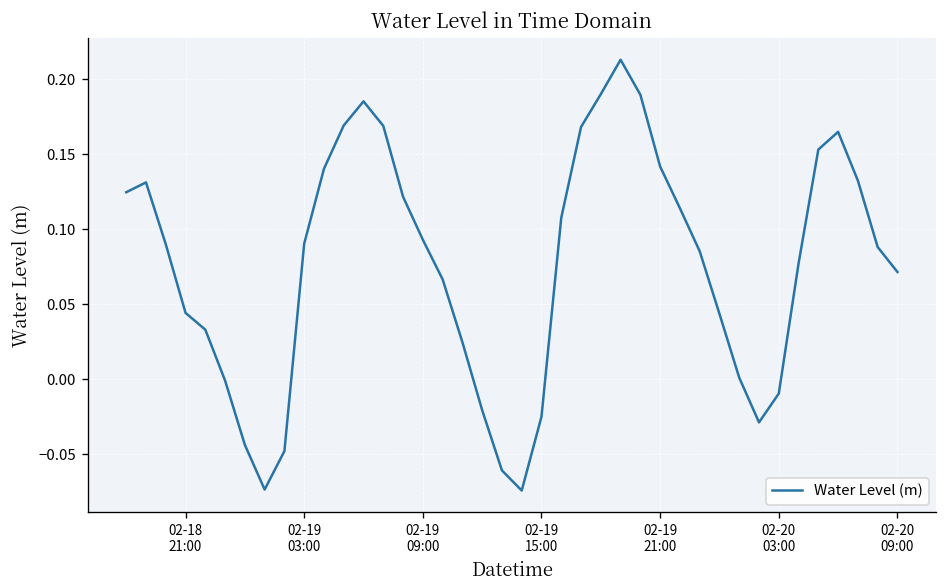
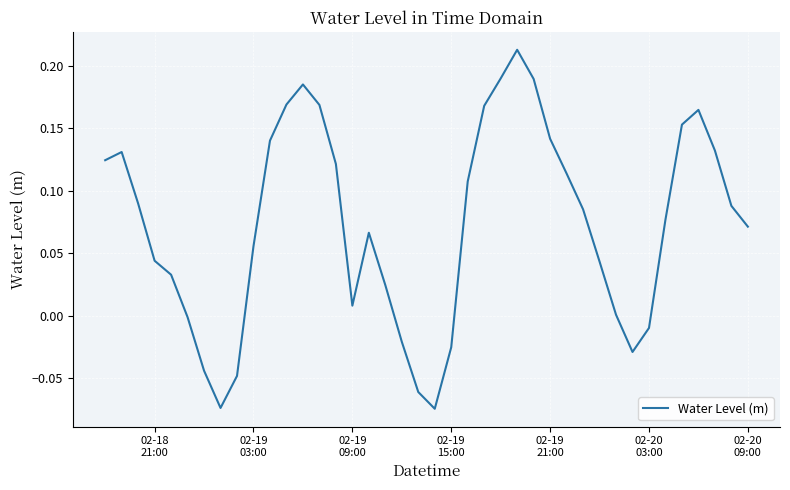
02-19 03:00: 0.090 -> 0.056
02-19 09:00: 0.093 -> 0.008
